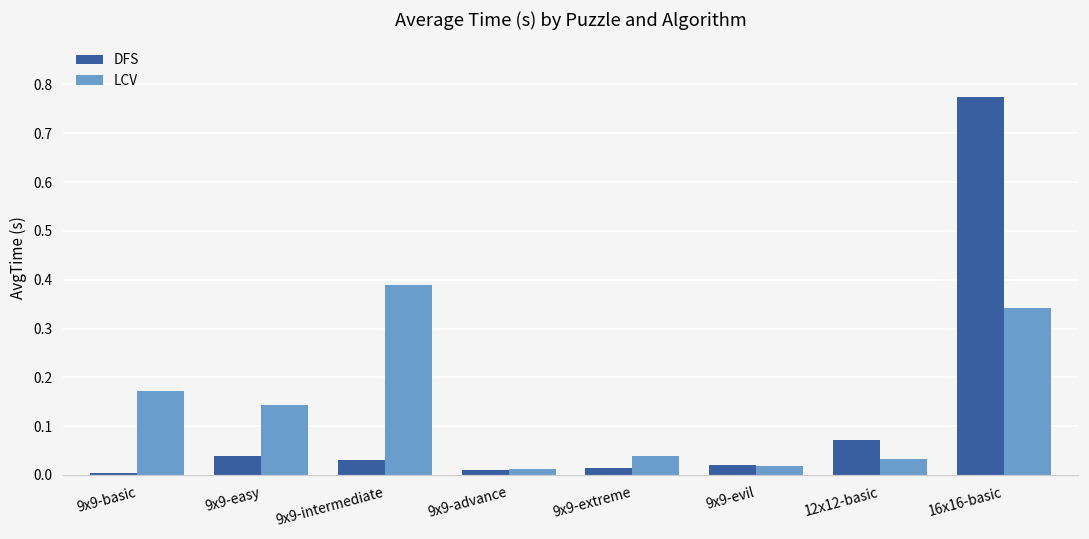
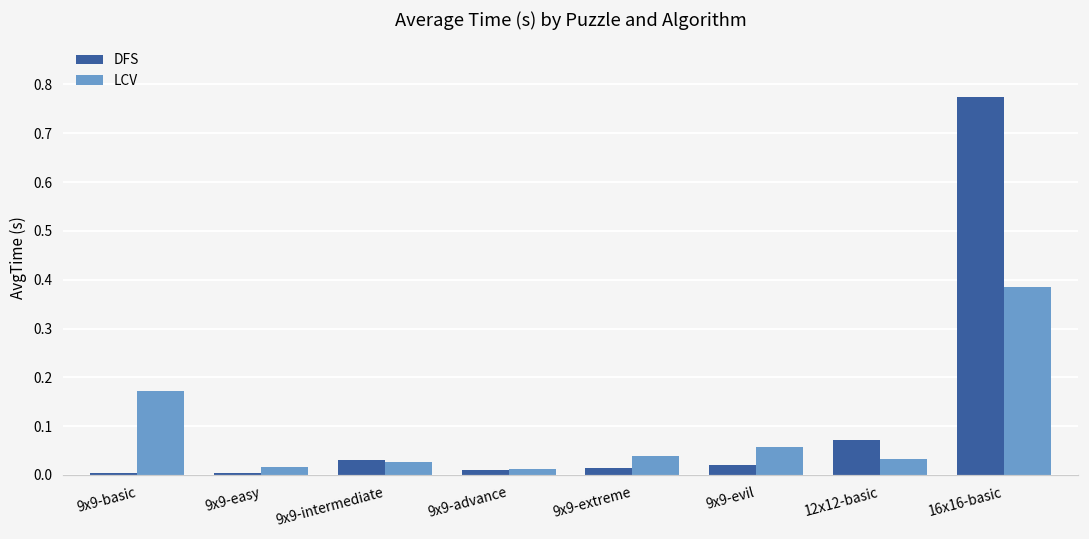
DFS, 9x9-easy: 0.04 -> 0.00
LCV, 9x9-easy: 0.14 -> 0.02
LCV, 9x9-intermediate: 0.39 -> 0.03
LCV, 9x9-evil: 0.02 -> 0.06
LCV, 16x16-basic: 0.34 -> 0.38
